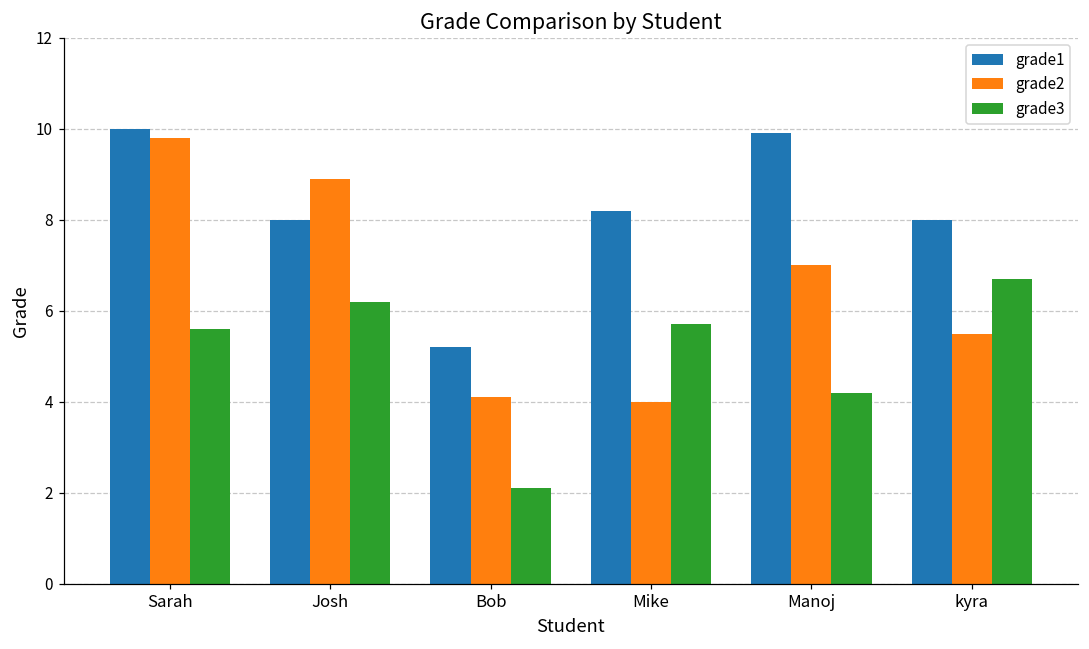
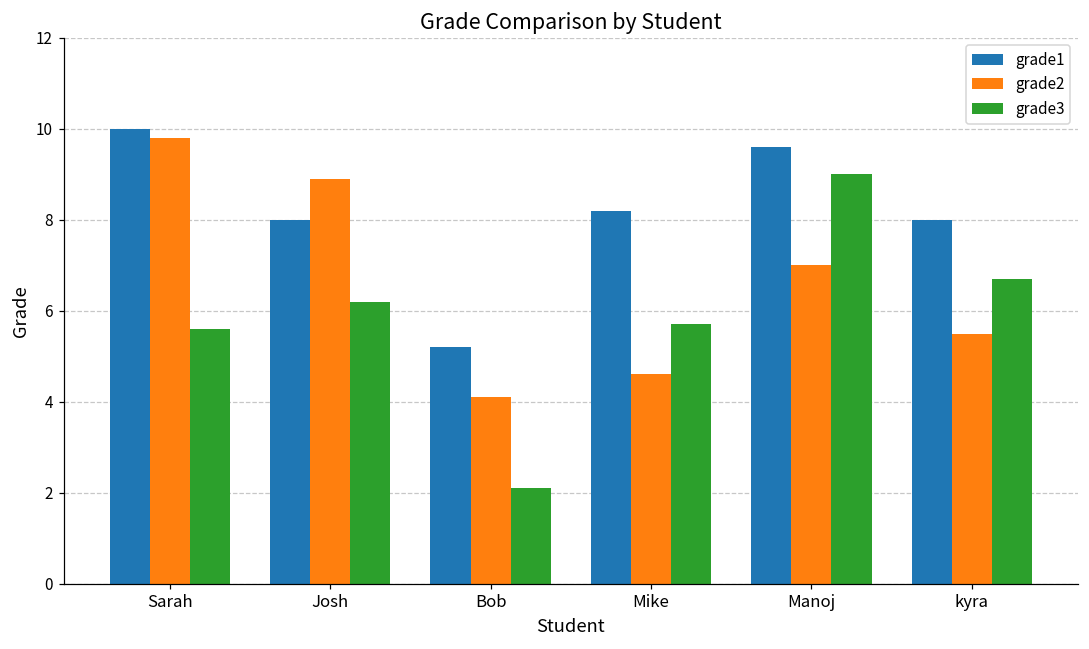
grade2, Mike: 4.0 -> 4.6
grade1, Manoj: 9.9 -> 9.6
grade3, Manoj: 4.2 -> 9.0
